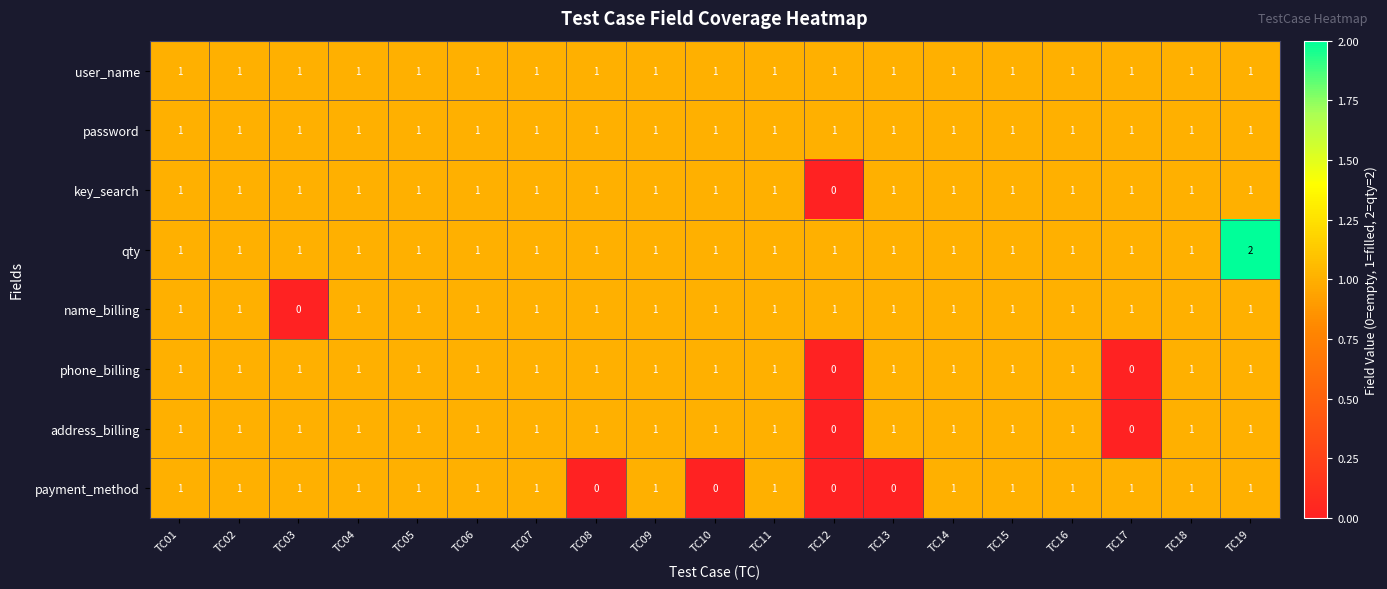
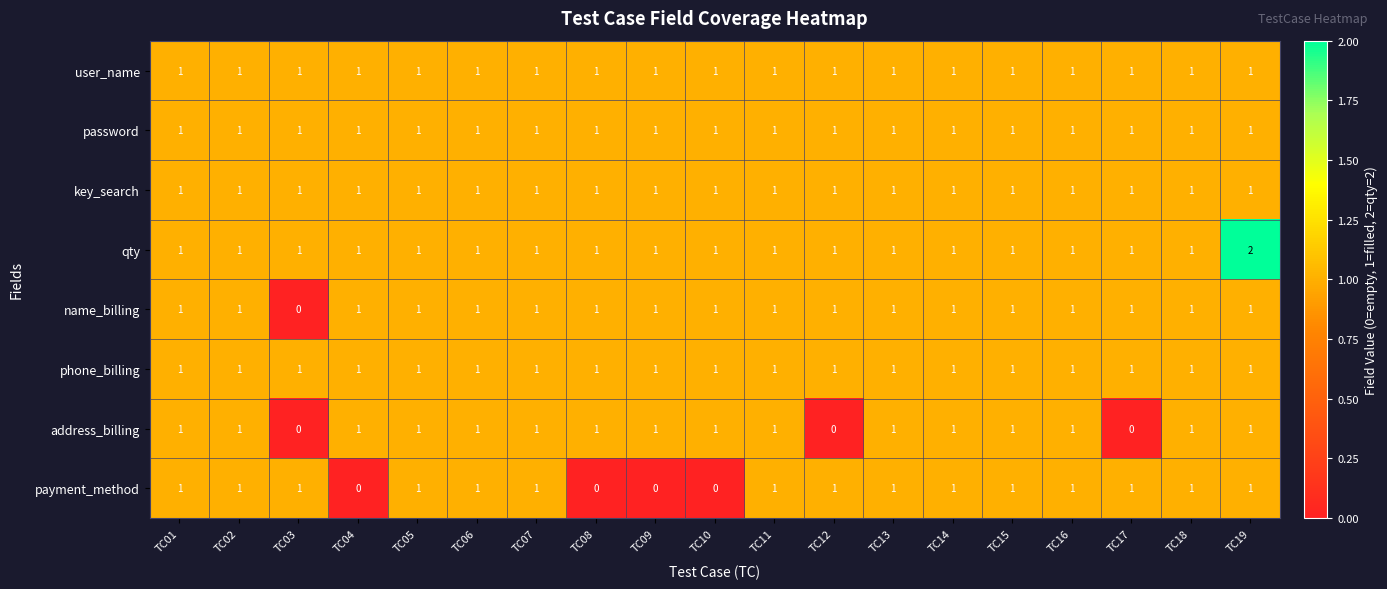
key_search, TC12: 0 -> 1
phone_billing, TC12: 0 -> 1
phone_billing, TC17: 0 -> 1
address_billing, TC03: 1 -> 0
payment_method, TC04: 1 -> 0
payment_method, TC09: 1 -> 0
payment_method, TC12: 0 -> 1
payment_method, TC13: 0 -> 1
